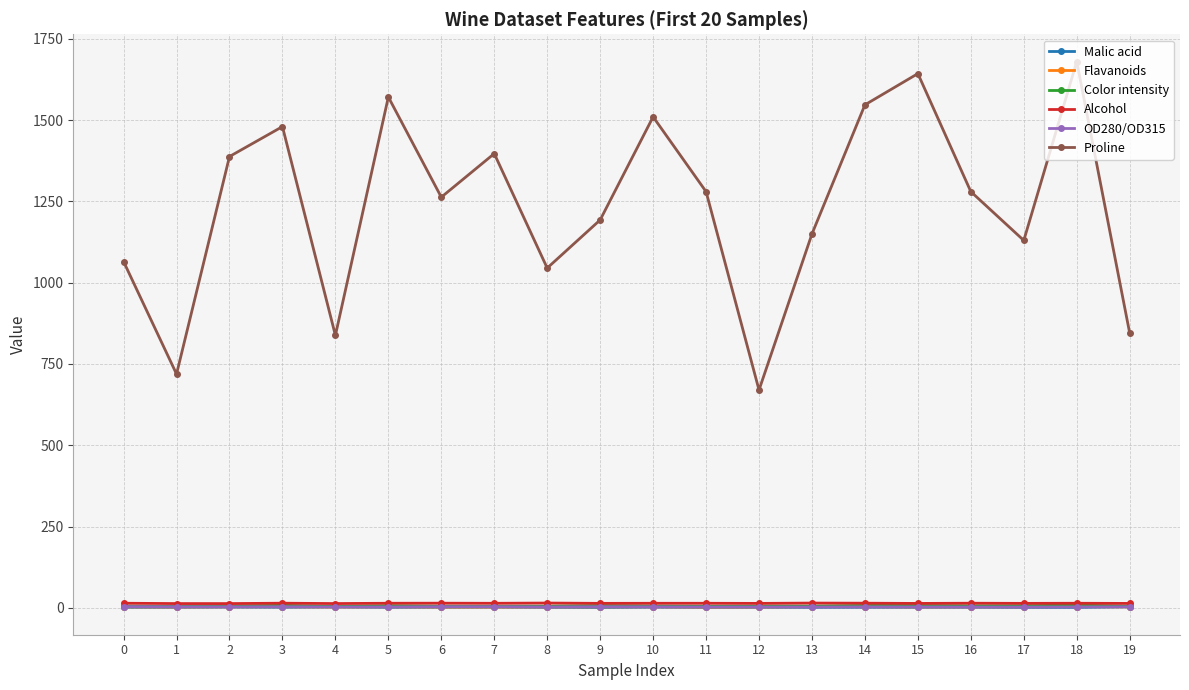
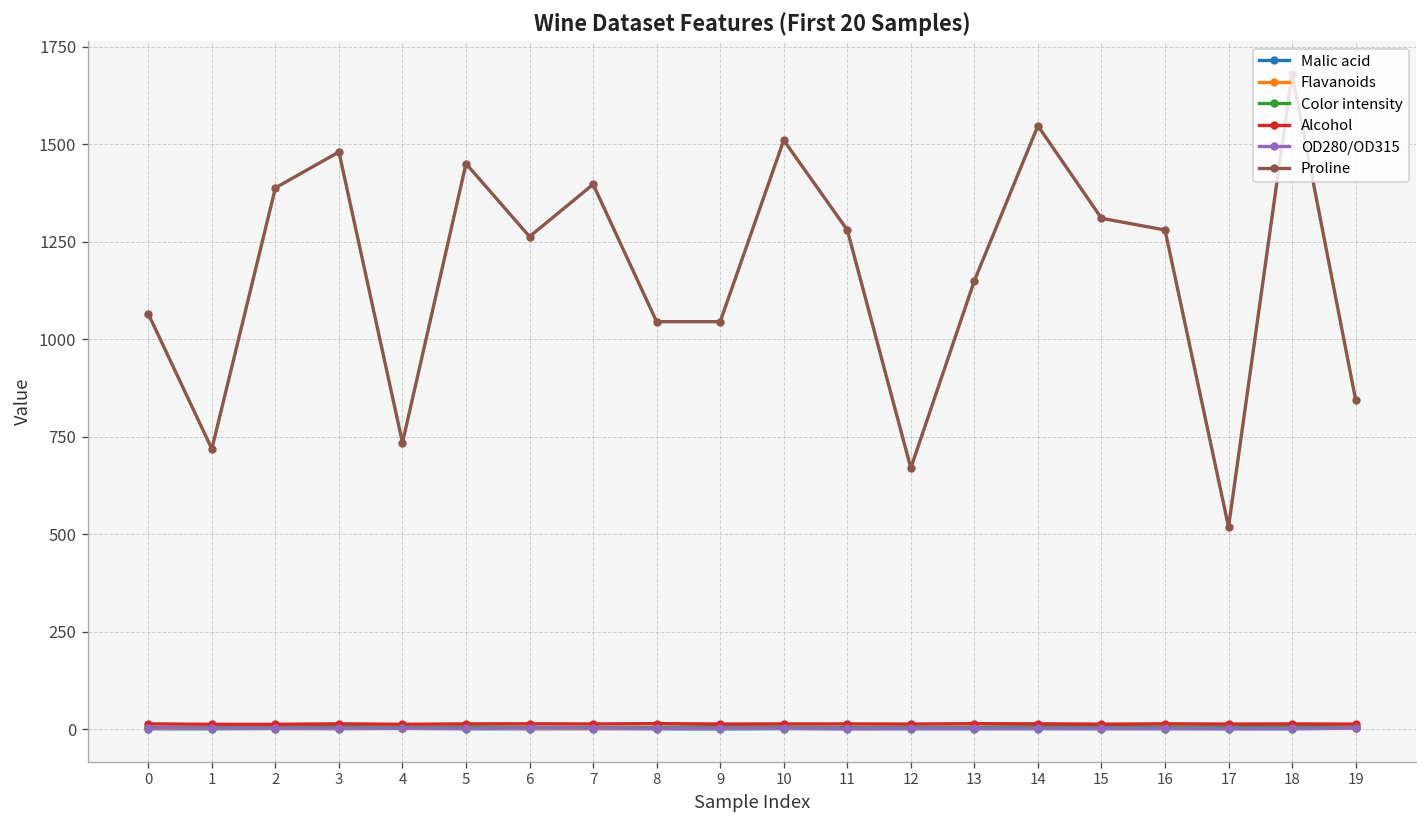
Proline, 4: 840 -> 740
Proline, 5: 1570 -> 1450
Proline, 9: 1190 -> 1050
Proline, 15: 1640 -> 1310
Proline, 17: 1130 -> 520
